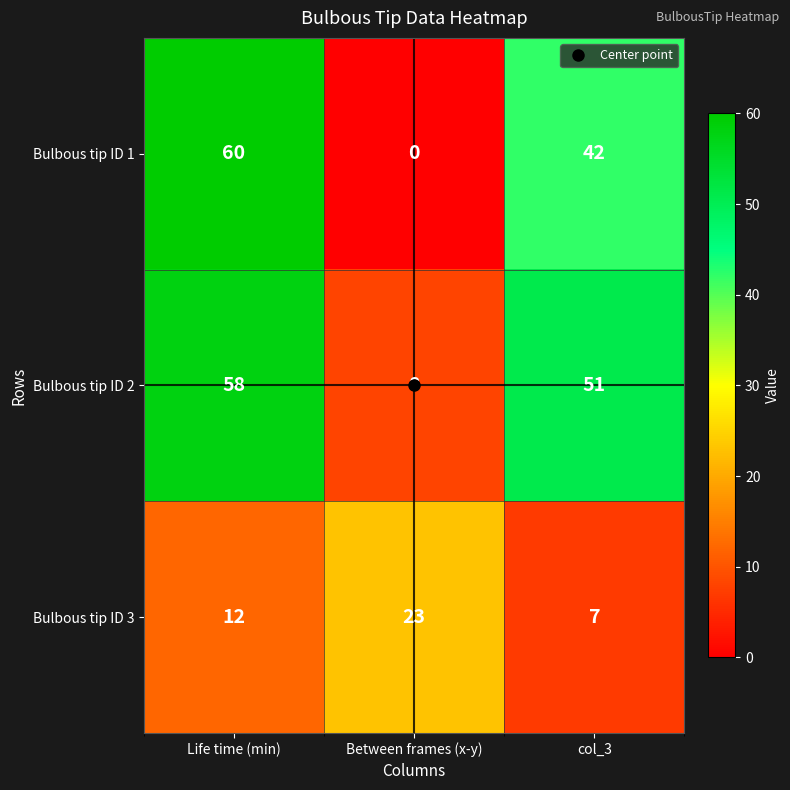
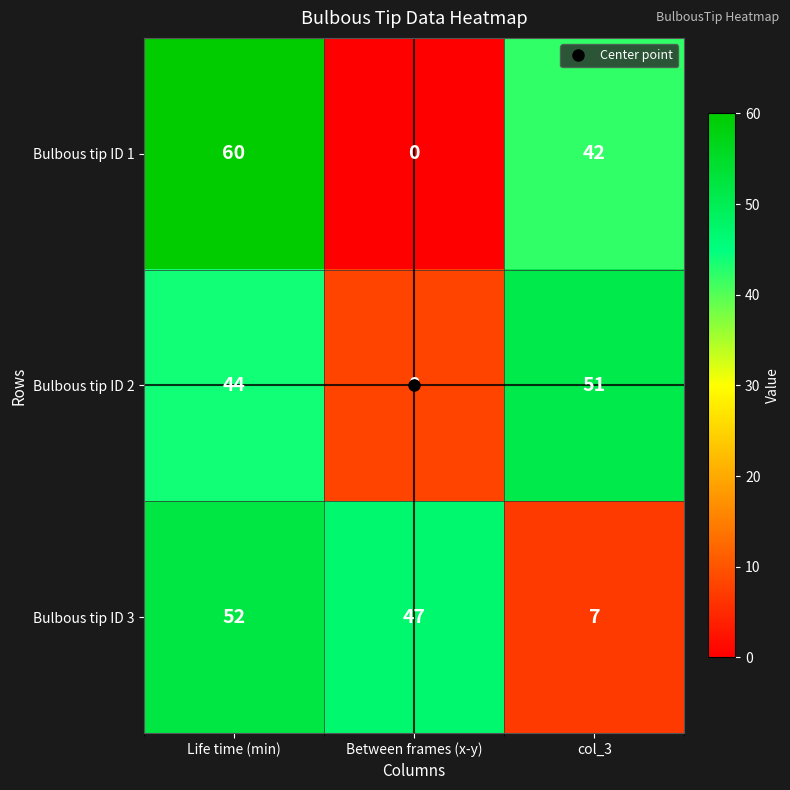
Bulbous tip ID 2, Life time (min): 58 -> 44
Bulbous tip ID 3, Life time (min): 12 -> 52
Bulbous tip ID 3, Between frames (x-y): 23 -> 47
